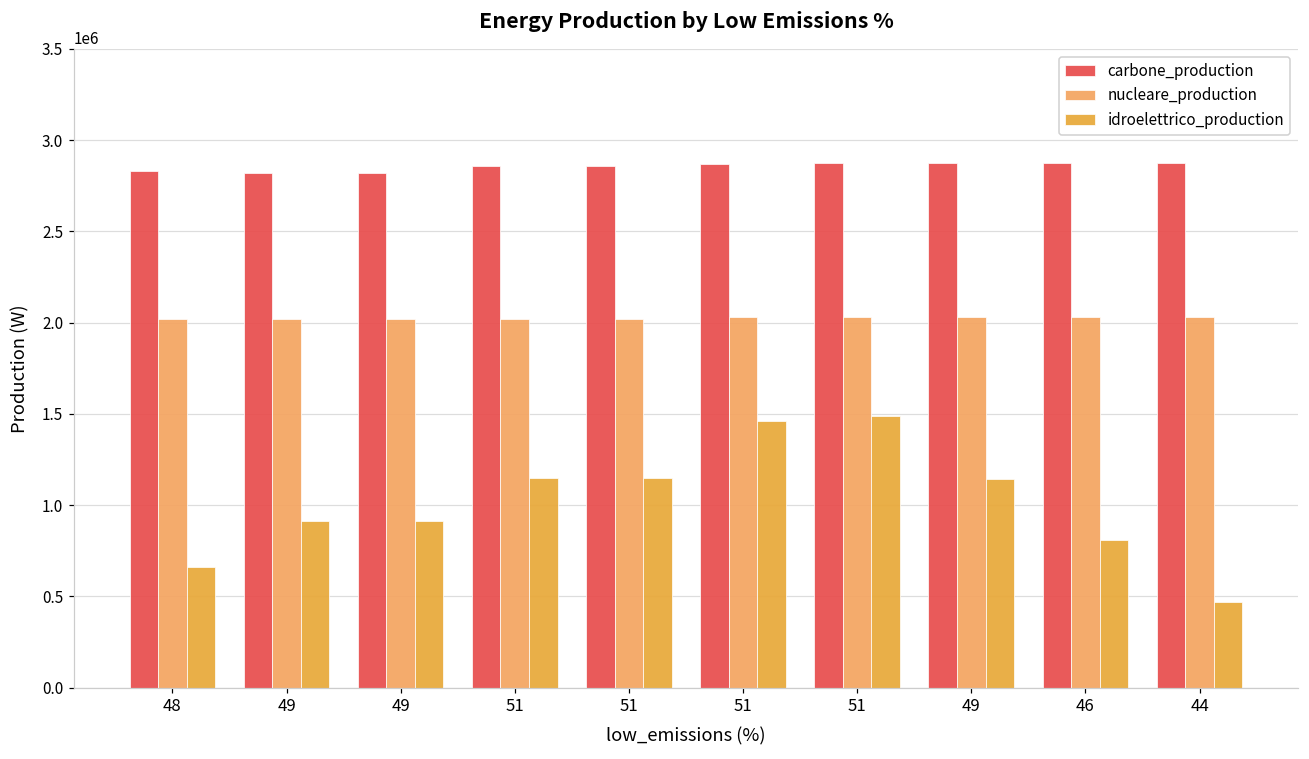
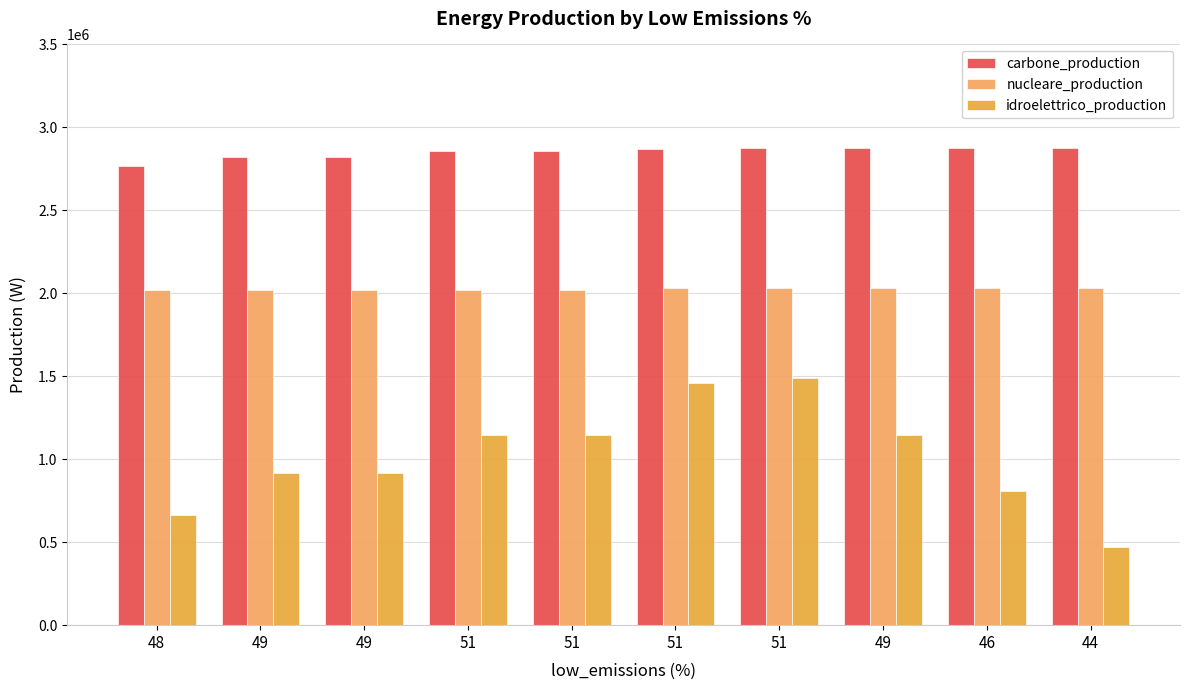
carbone_production, 48: 2830000 -> 2770000
